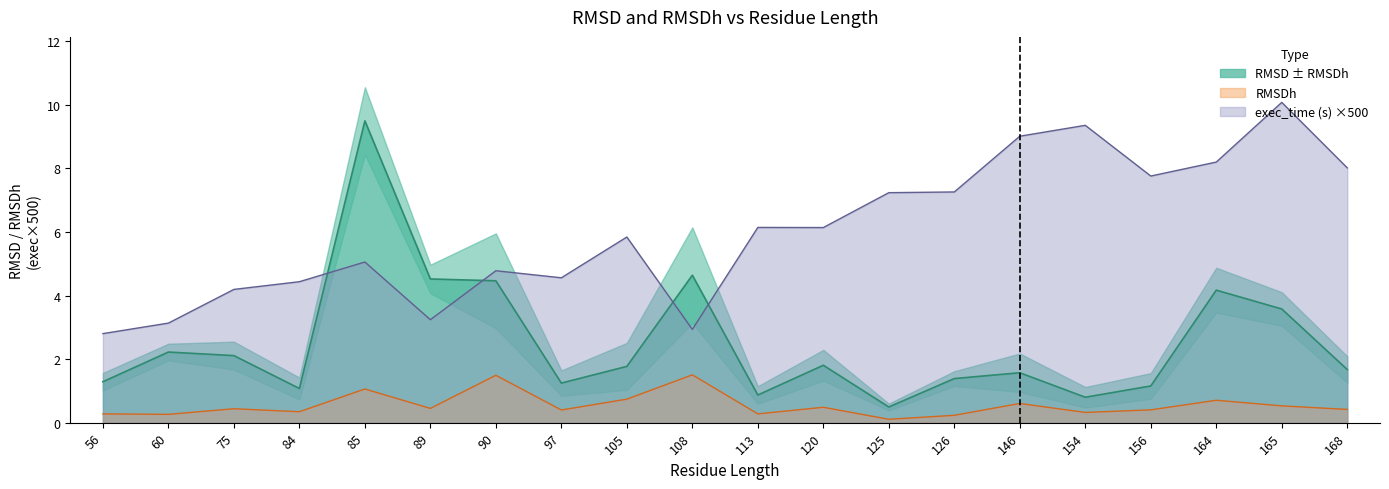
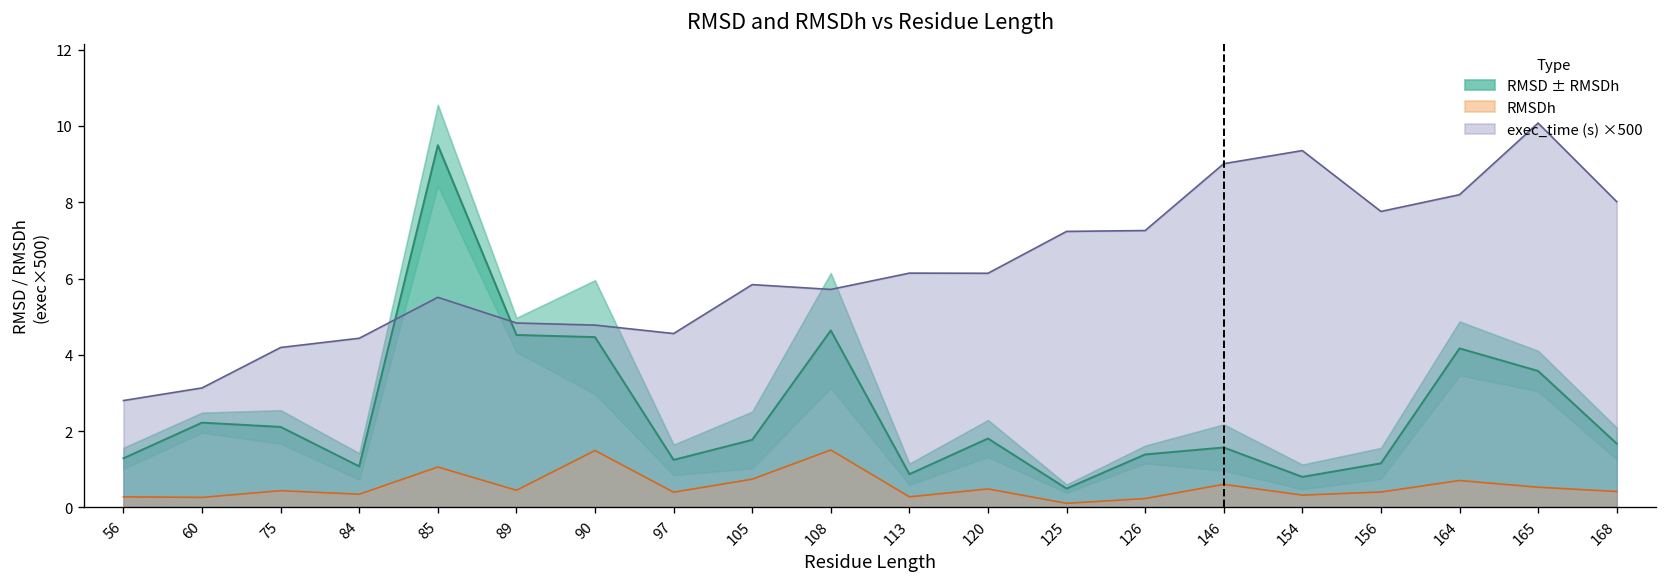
exec_time (s) ×500, 85: 5.1 -> 5.5
exec_time (s) ×500, 89: 3.2 -> 4.8
exec_time (s) ×500, 108: 2.9 -> 5.7
